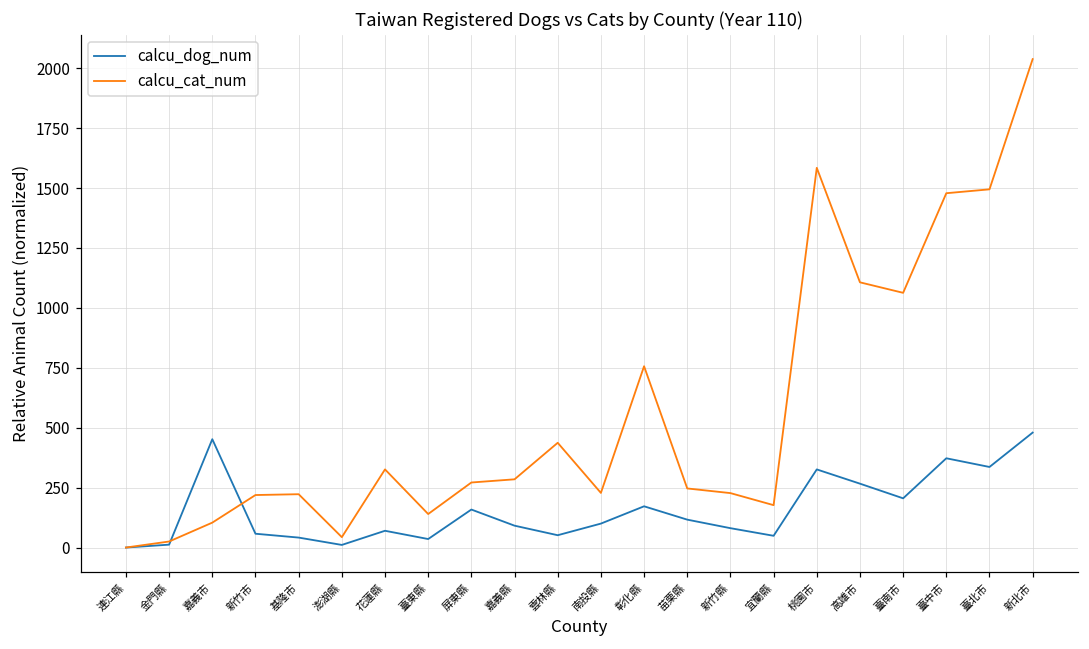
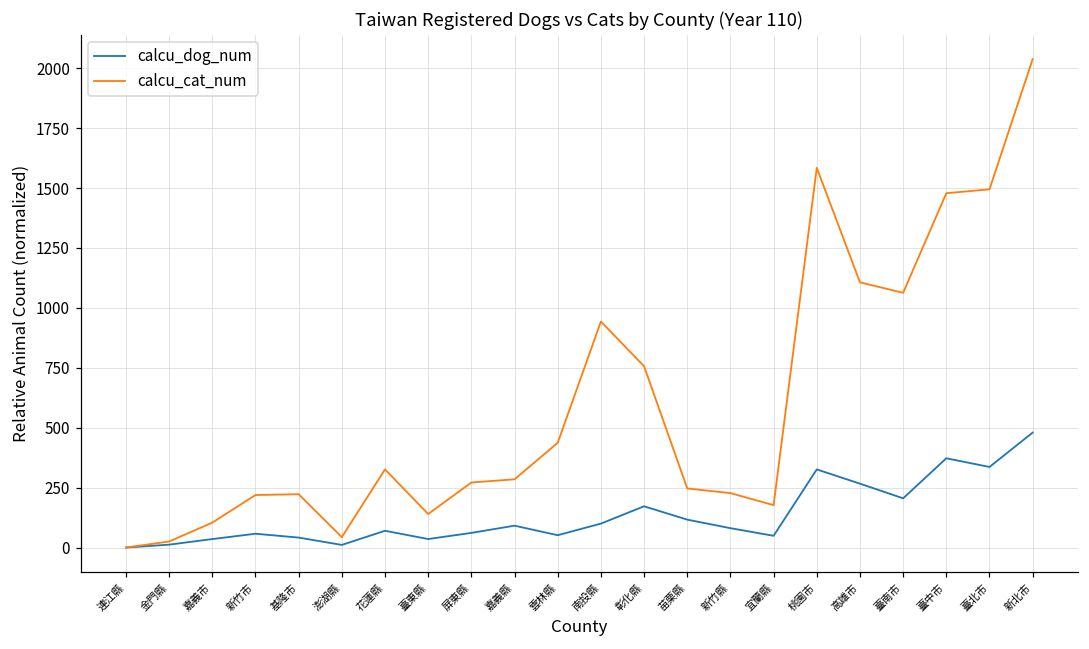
calcu_dog_num, 嘉義市: 450 -> 40
calcu_dog_num, 屏東縣: 160 -> 60
calcu_cat_num, 南投縣: 230 -> 940
